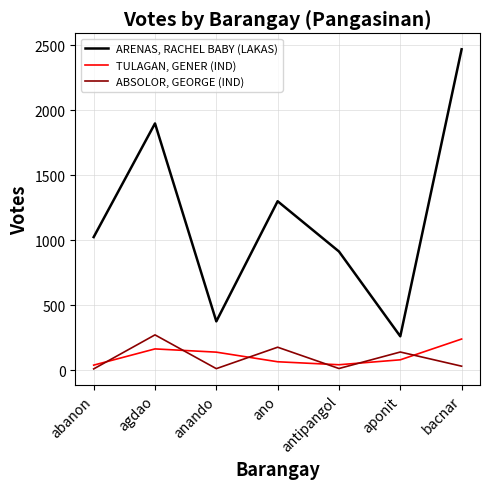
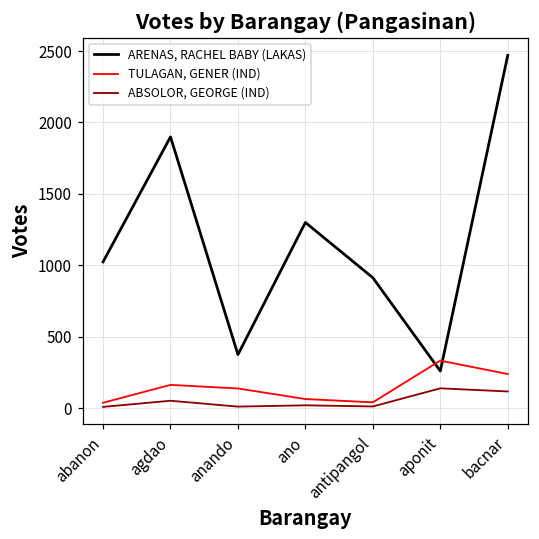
ABSOLOR, GEORGE (IND), agdao: 270 -> 50
ABSOLOR, GEORGE (IND), ano: 180 -> 20
TULAGAN, GENER (IND), aponit: 80 -> 330
ABSOLOR, GEORGE (IND), bacnar: 30 -> 120
